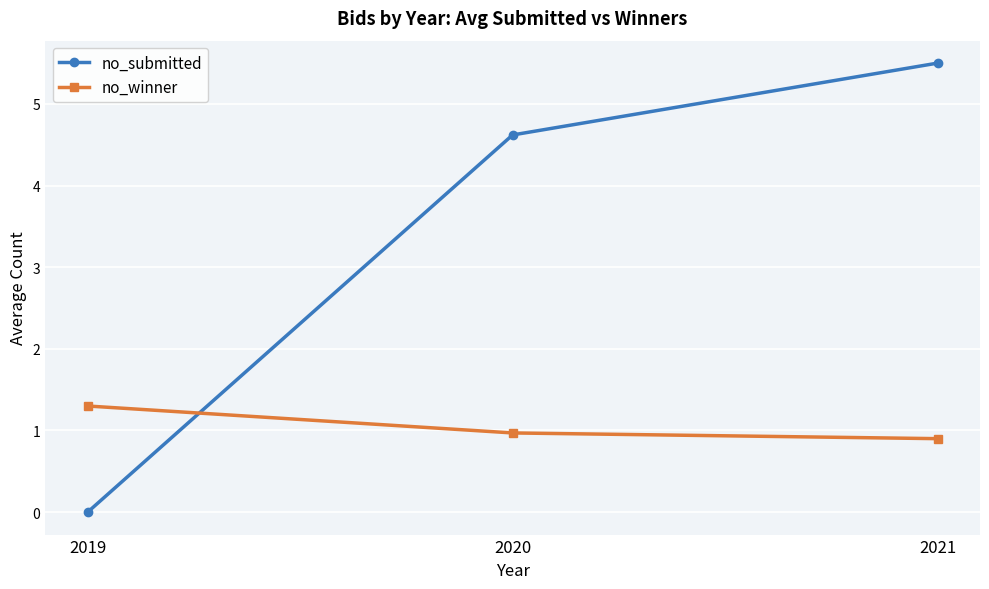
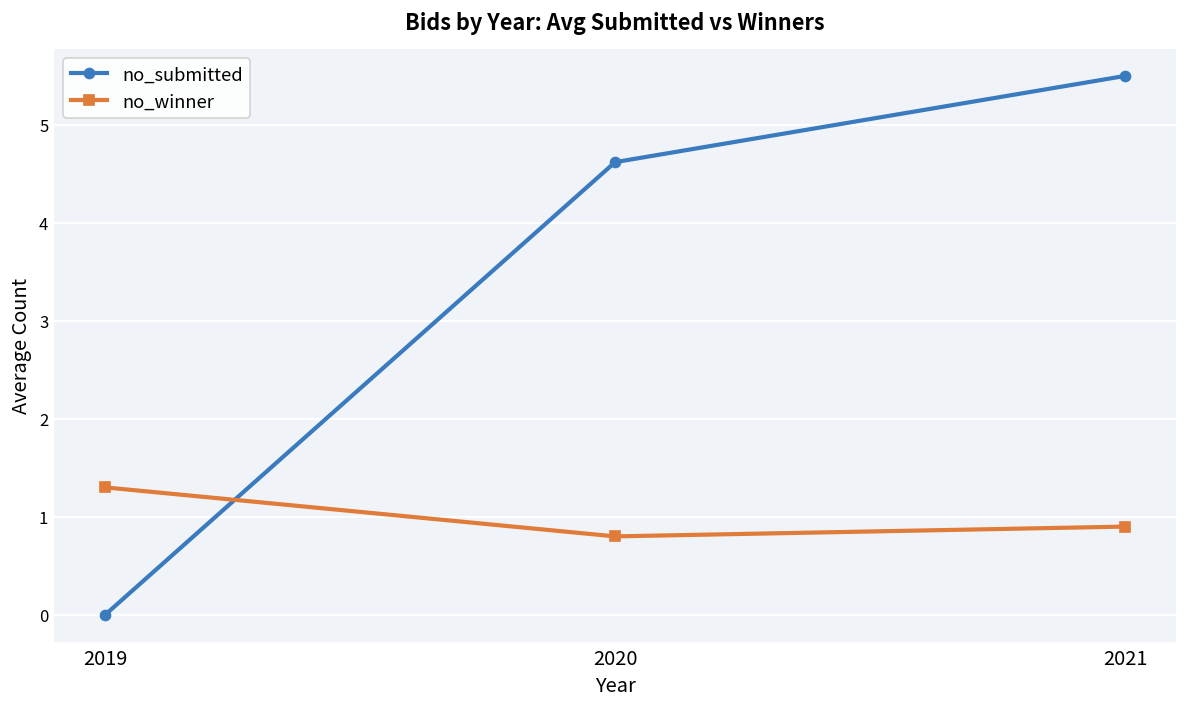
no_winner, 2020: 1.0 -> 0.8
